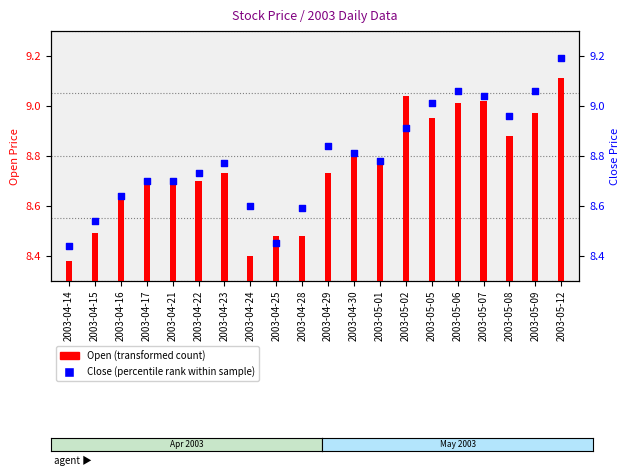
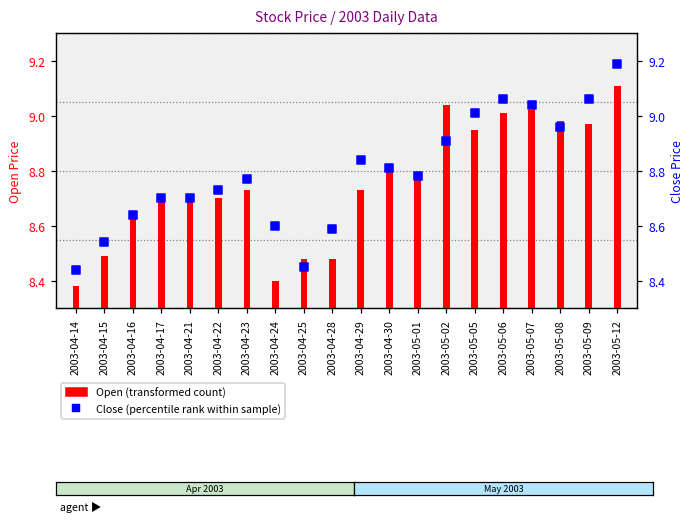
Open (transformed count), 2003-05-08: 8.88 -> 8.98
